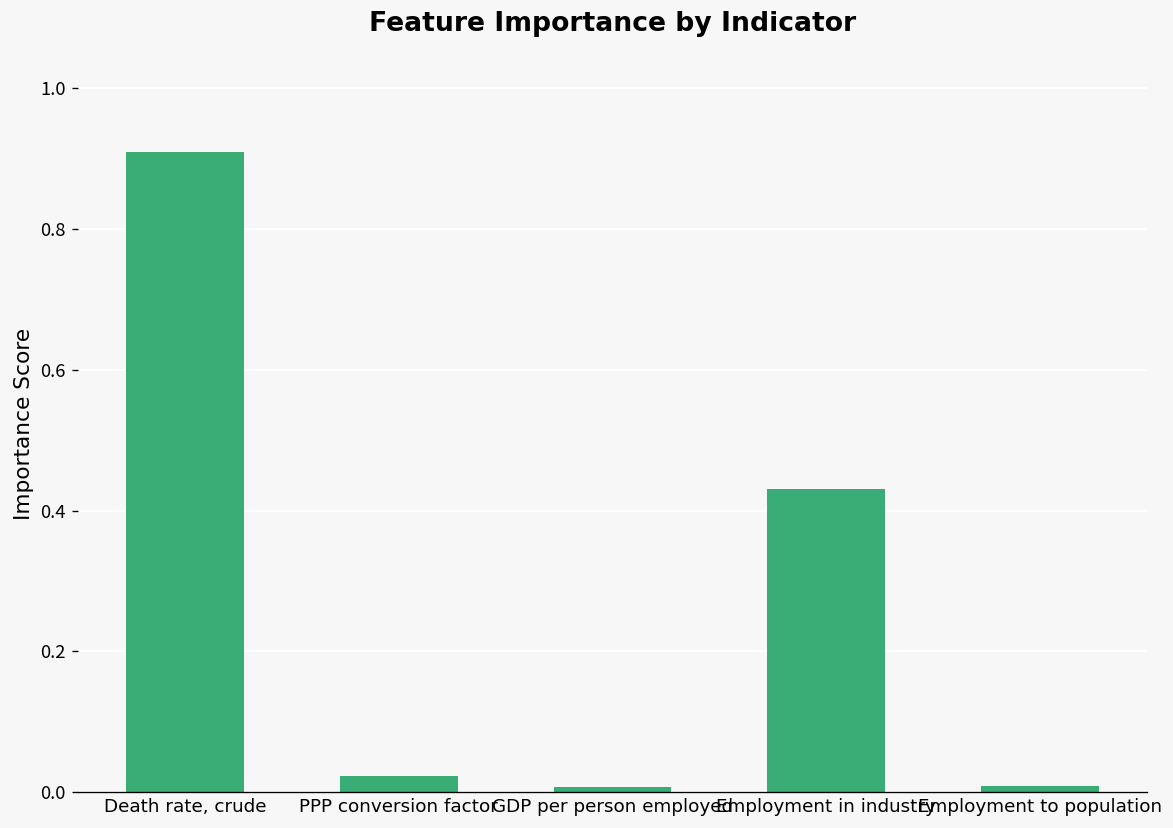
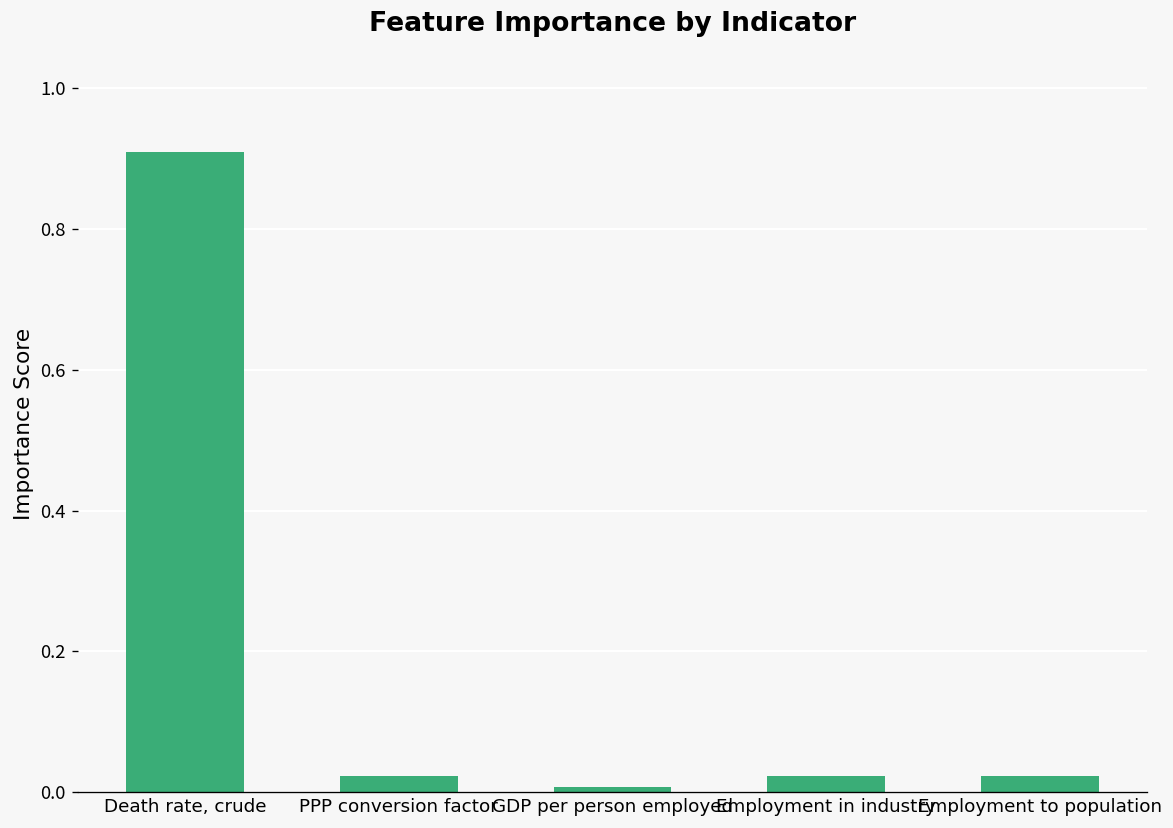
Employment in industry: 0.43 -> 0.02
Employment to population: 0.01 -> 0.02
